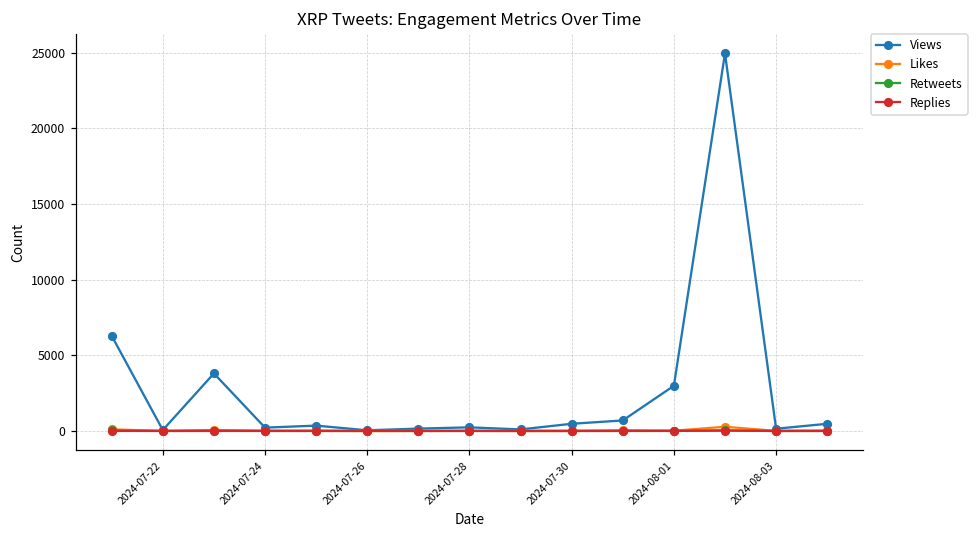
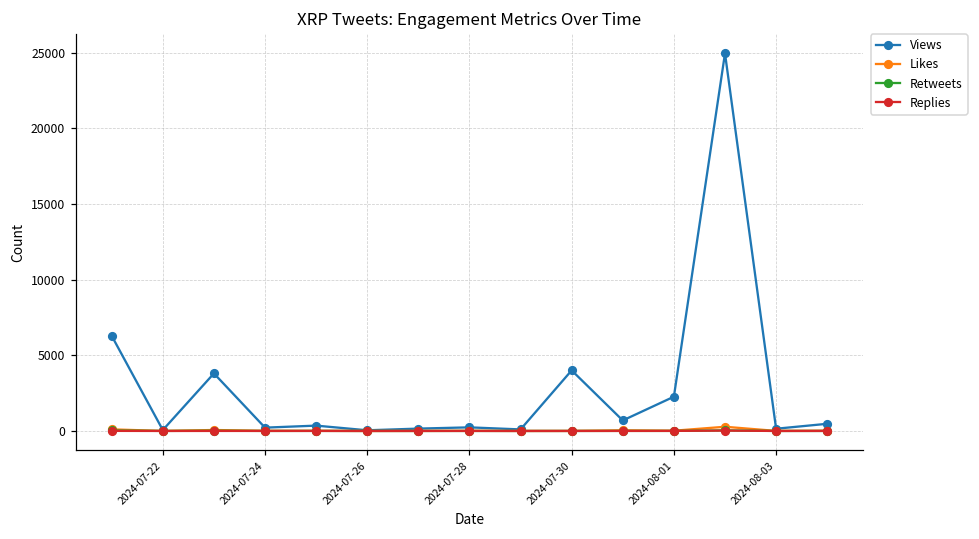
Views, 2024-07-30: 500 -> 4000
Views, 2024-08-01: 3000 -> 2300
